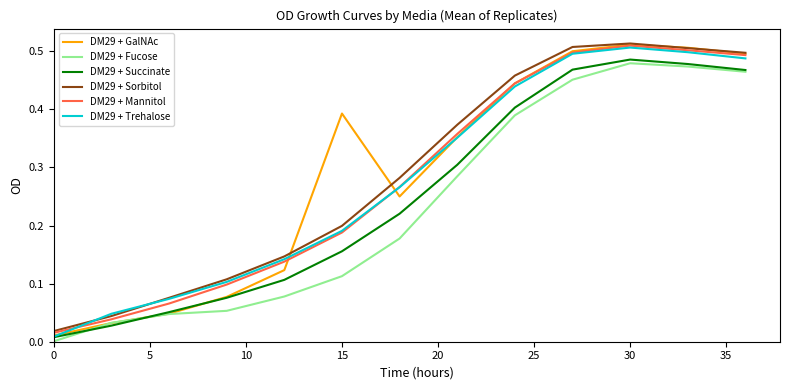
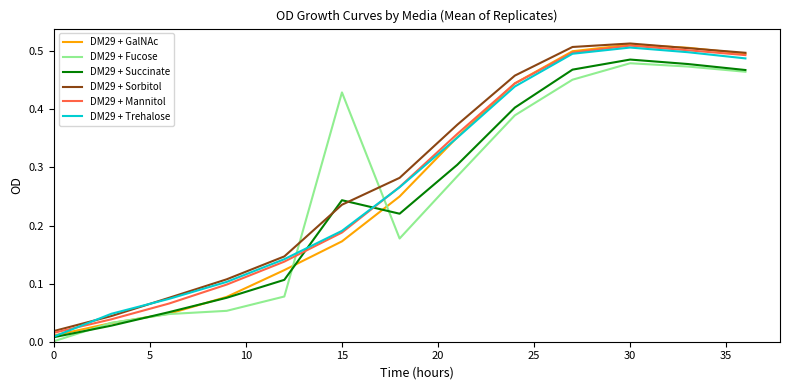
DM29 + GalNAc, 15: 0.39 -> 0.17
DM29 + Fucose, 15: 0.11 -> 0.43
DM29 + Succinate, 15: 0.16 -> 0.24
DM29 + Sorbitol, 15: 0.20 -> 0.24
